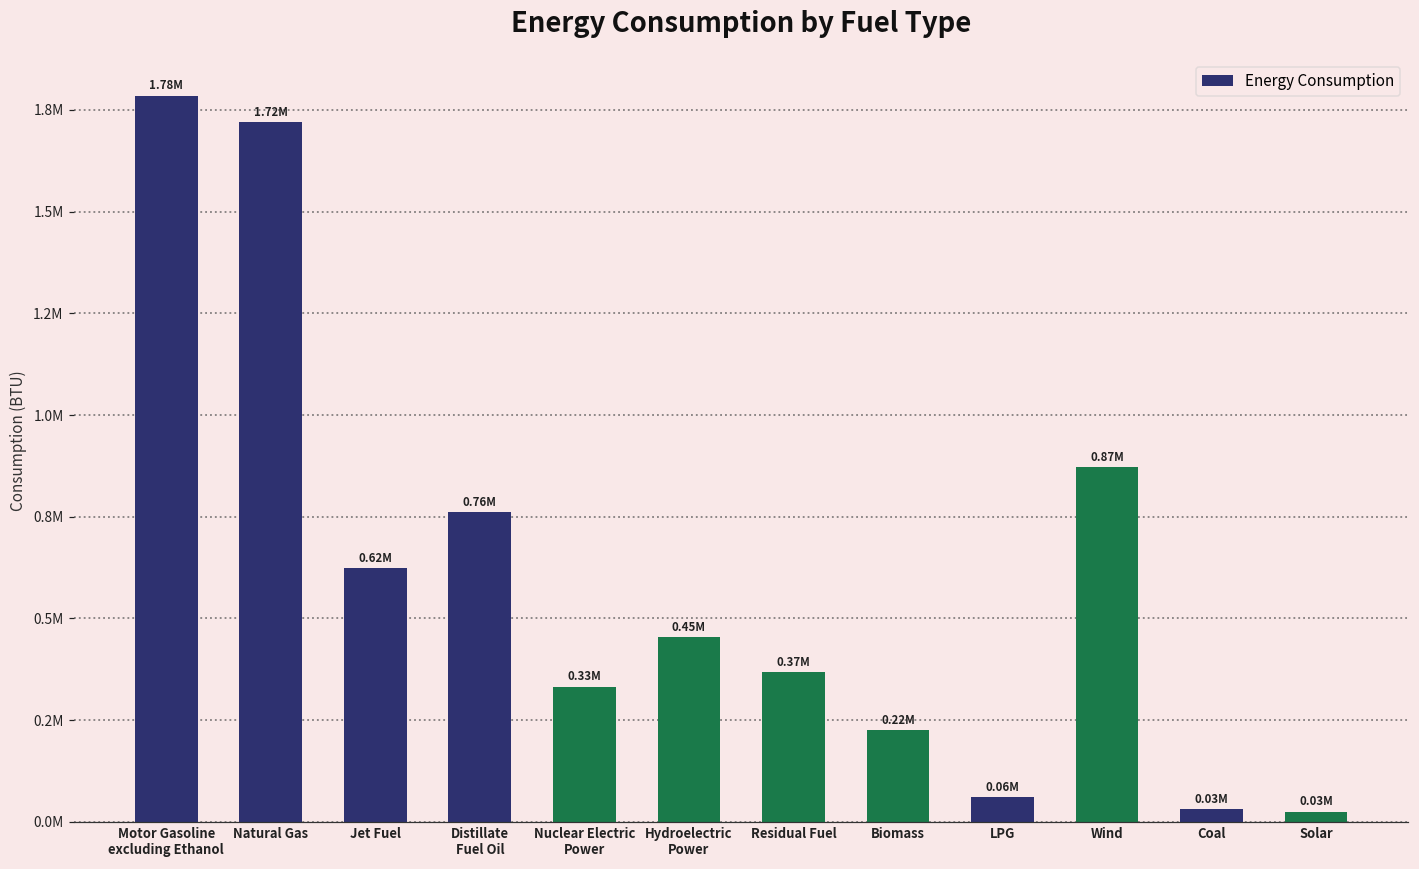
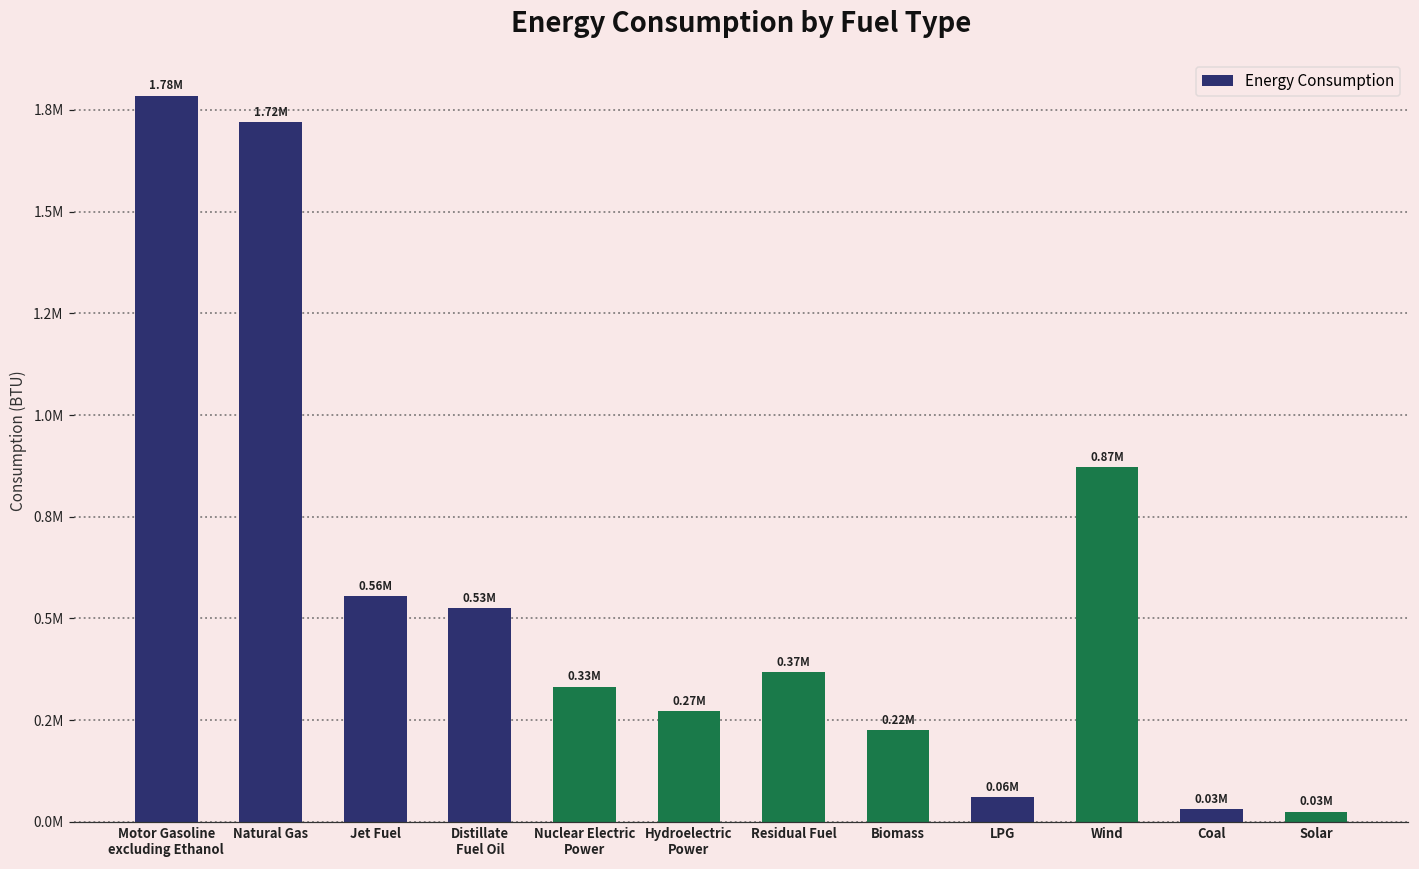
Jet Fuel: 0.62M -> 0.56M
Distillate Fuel Oil: 0.76M -> 0.53M
Hydroelectric Power: 0.45M -> 0.27M
